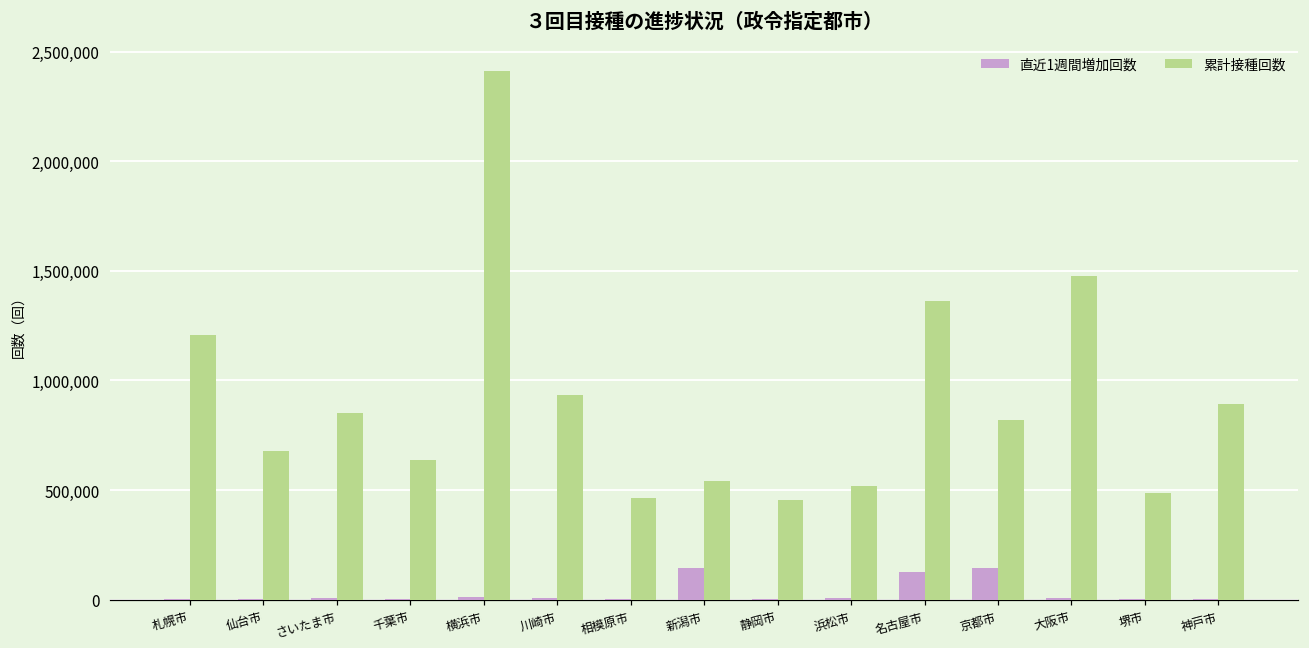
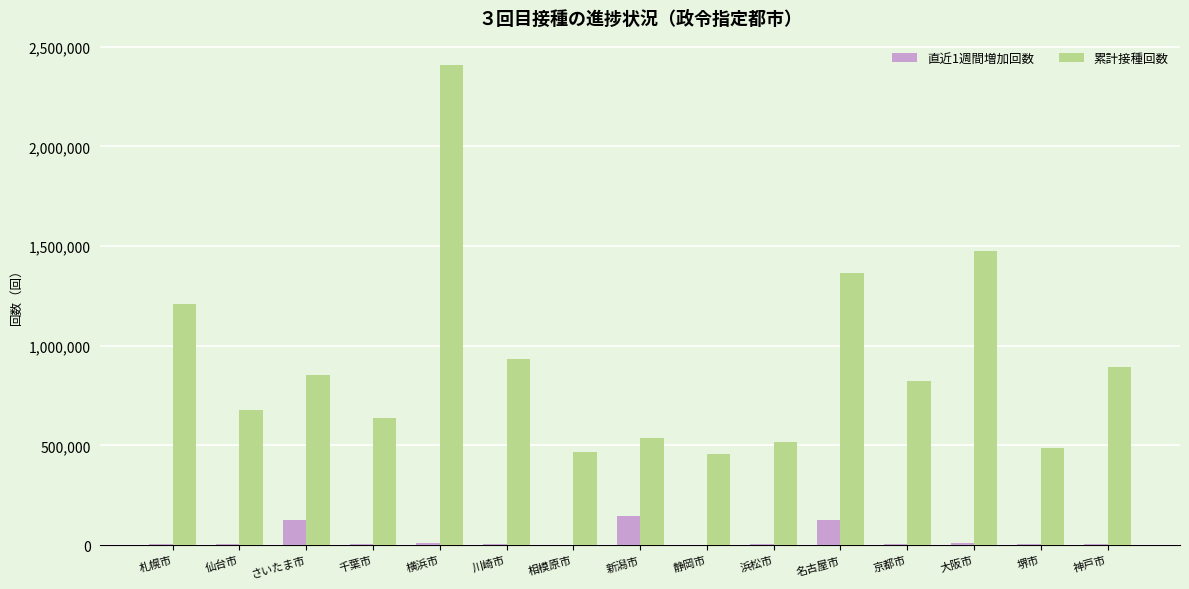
直近1週間増加回数, さいたま市: 10,000 -> 130,000
直近1週間増加回数, 京都市: 140,000 -> 10,000
